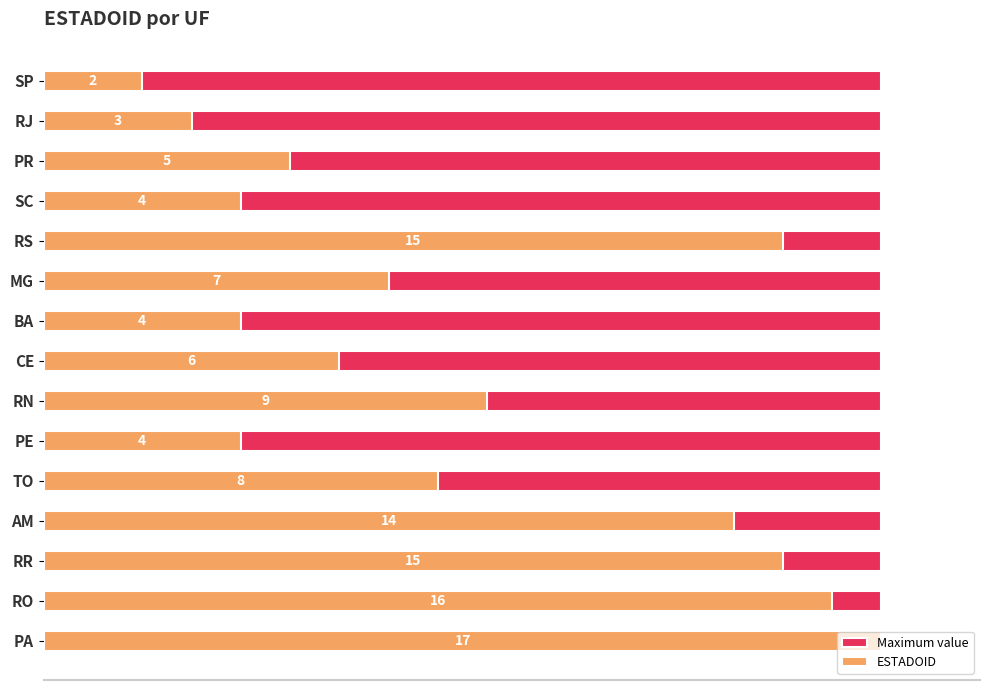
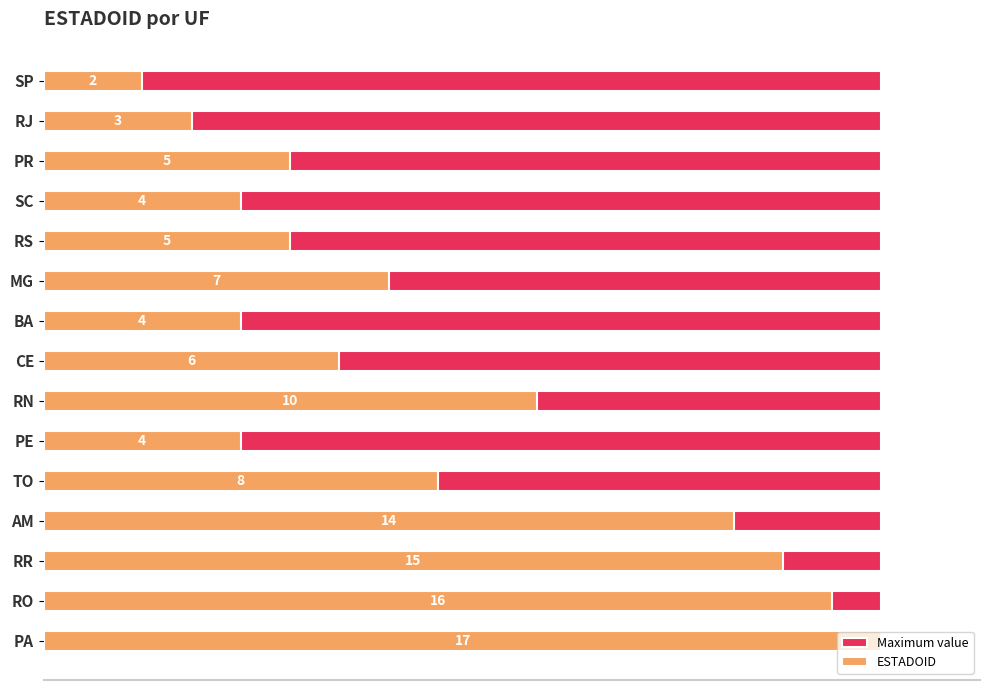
ESTADOID, RS: 15 -> 5
ESTADOID, RN: 9 -> 10
